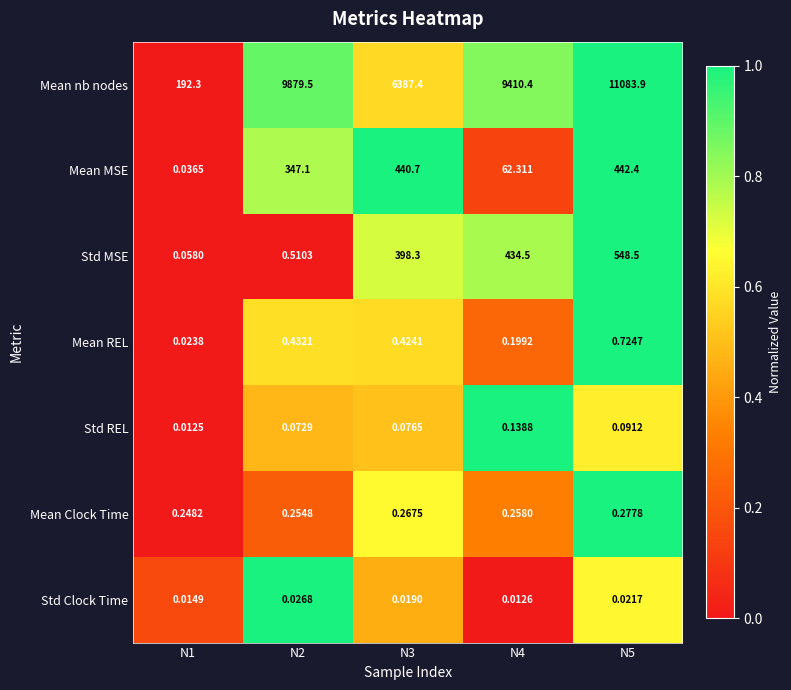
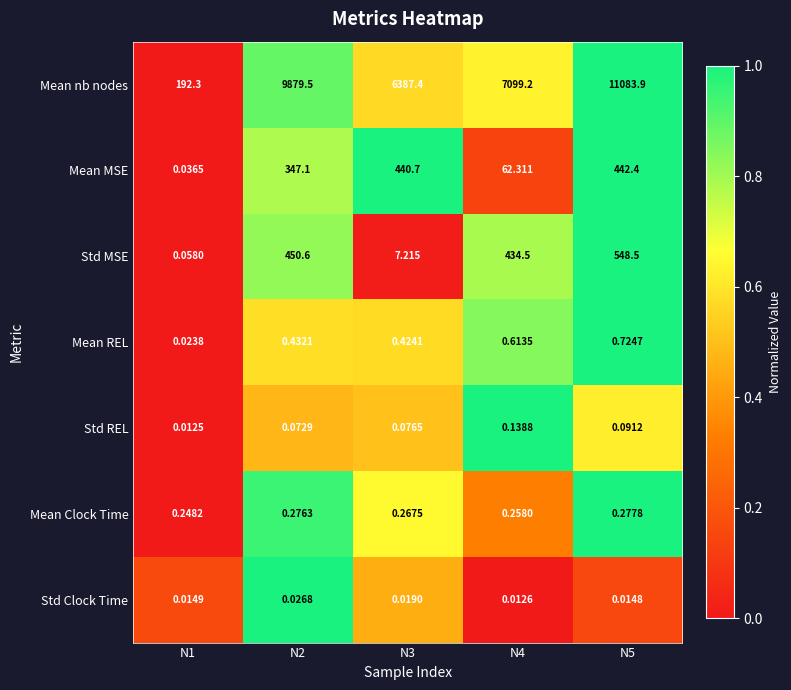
Mean nb nodes, N4: 9410.4 -> 7099.2
Std MSE, N2: 0.5103 -> 450.6
Std MSE, N3: 398.3 -> 7.215
Mean REL, N4: 0.1992 -> 0.6135
Mean Clock Time, N2: 0.2548 -> 0.2763
Std Clock Time, N5: 0.0217 -> 0.0148
